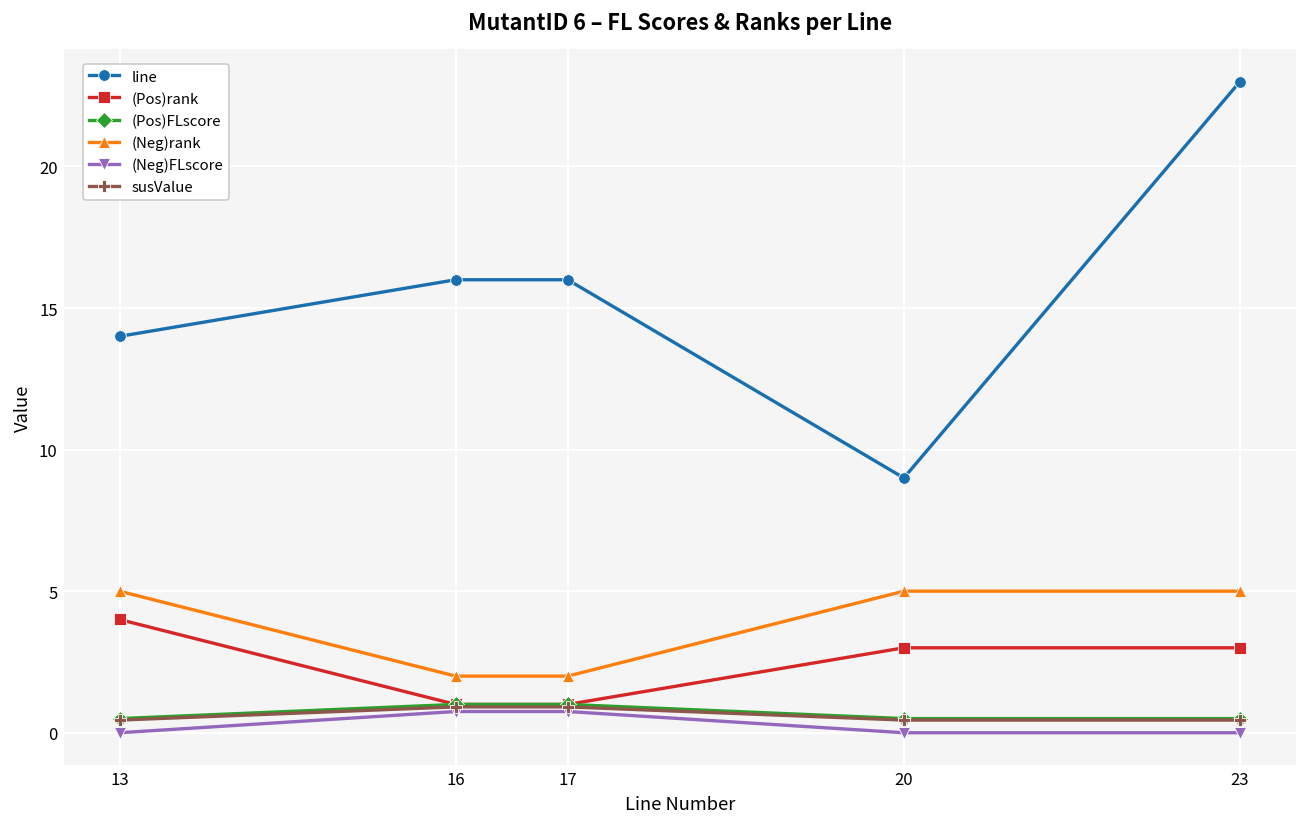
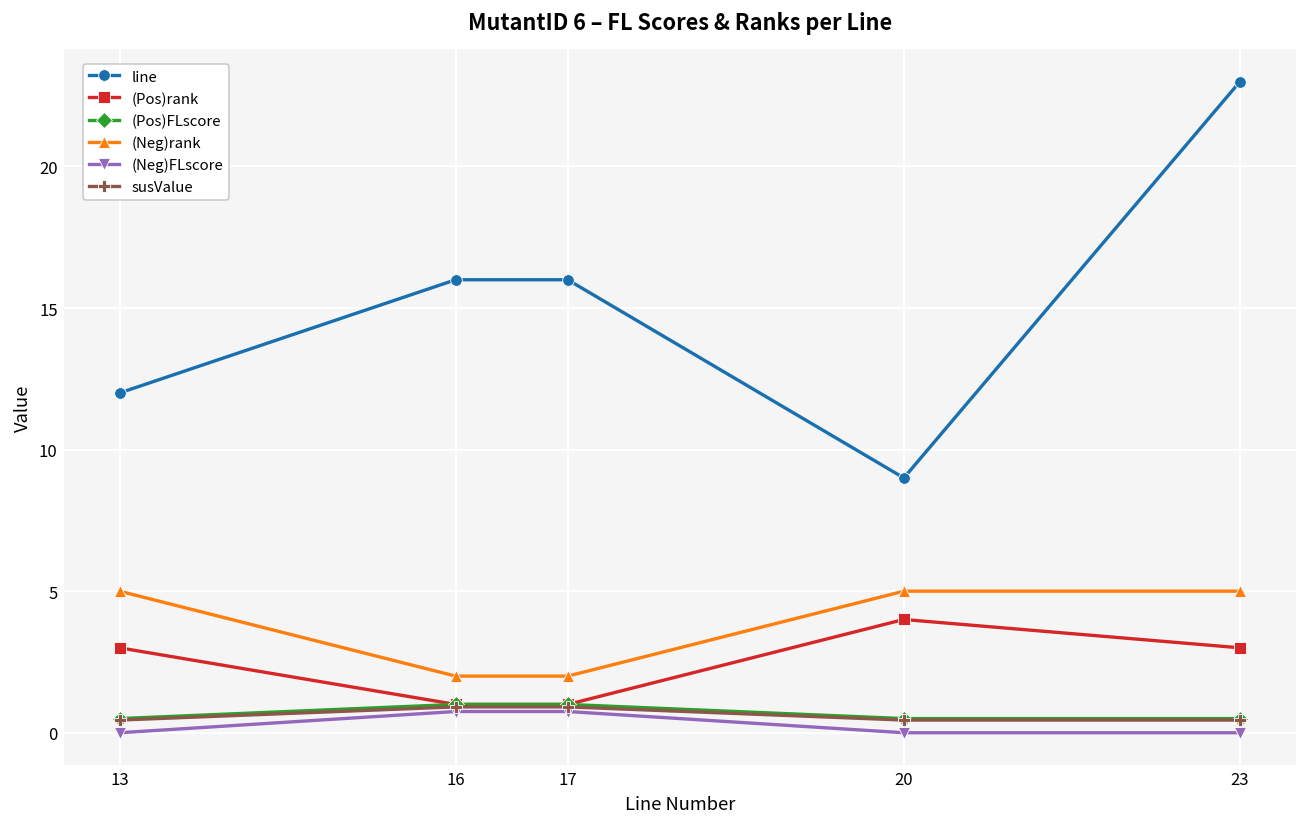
line, 13: 14 -> 12
(Pos)rank, 13: 4 -> 3
(Pos)rank, 20: 3 -> 4
